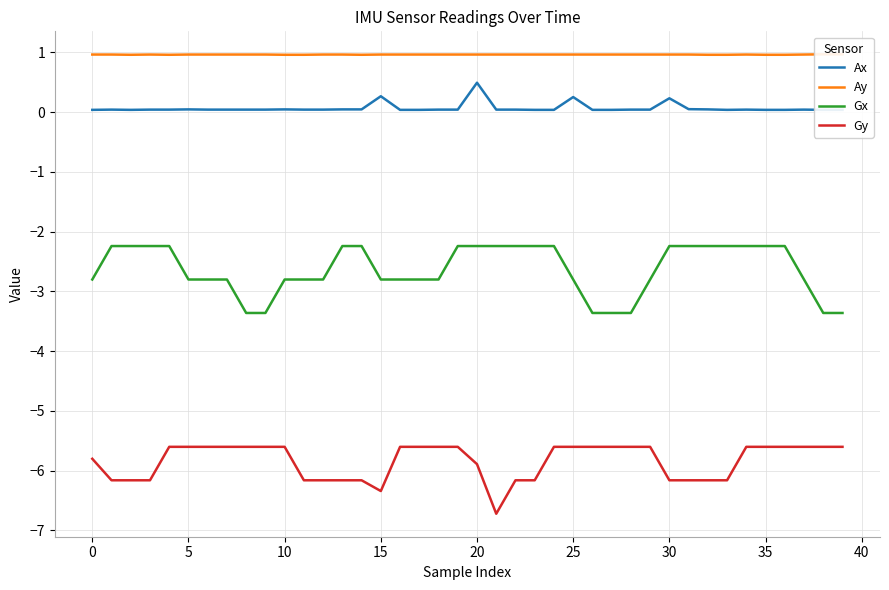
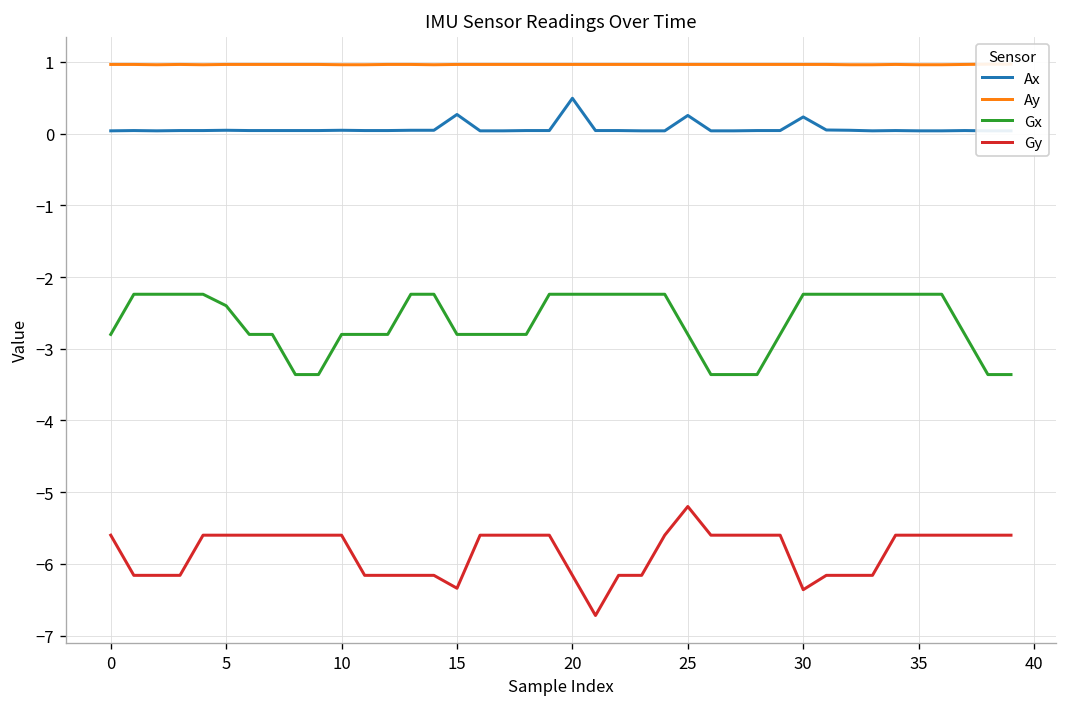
Gy, 0: -5.8 -> -5.6
Gx, 5: -2.8 -> -2.4
Gy, 20: -5.9 -> -6.2
Gy, 25: -5.6 -> -5.2
Gy, 30: -6.2 -> -6.4
